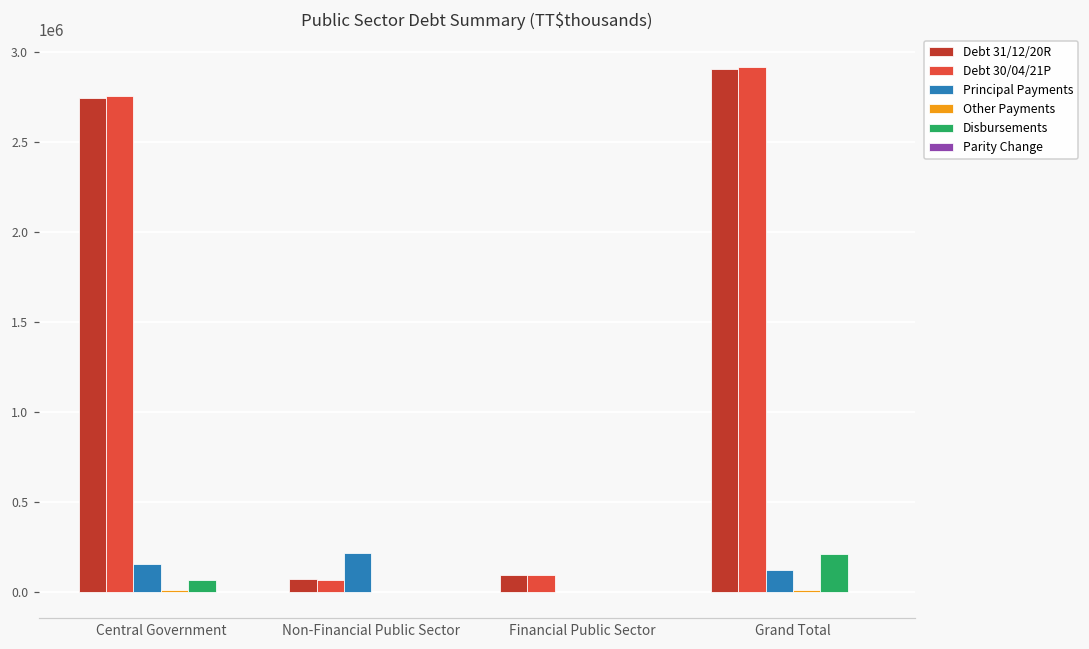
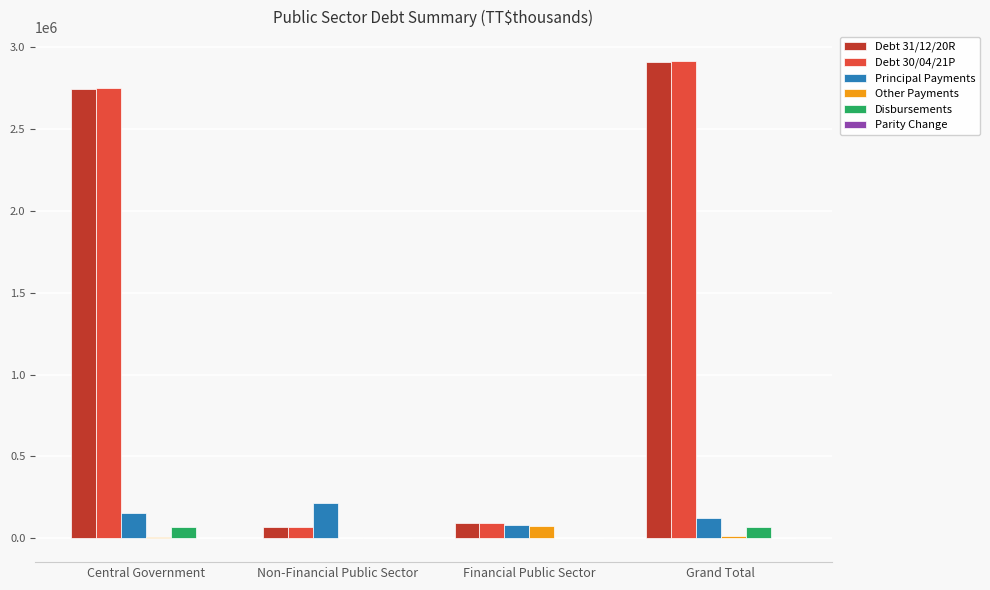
Principal Payments, Financial Public Sector: 0 -> 80000
Other Payments, Financial Public Sector: 0 -> 80000
Disbursements, Grand Total: 210000 -> 70000
